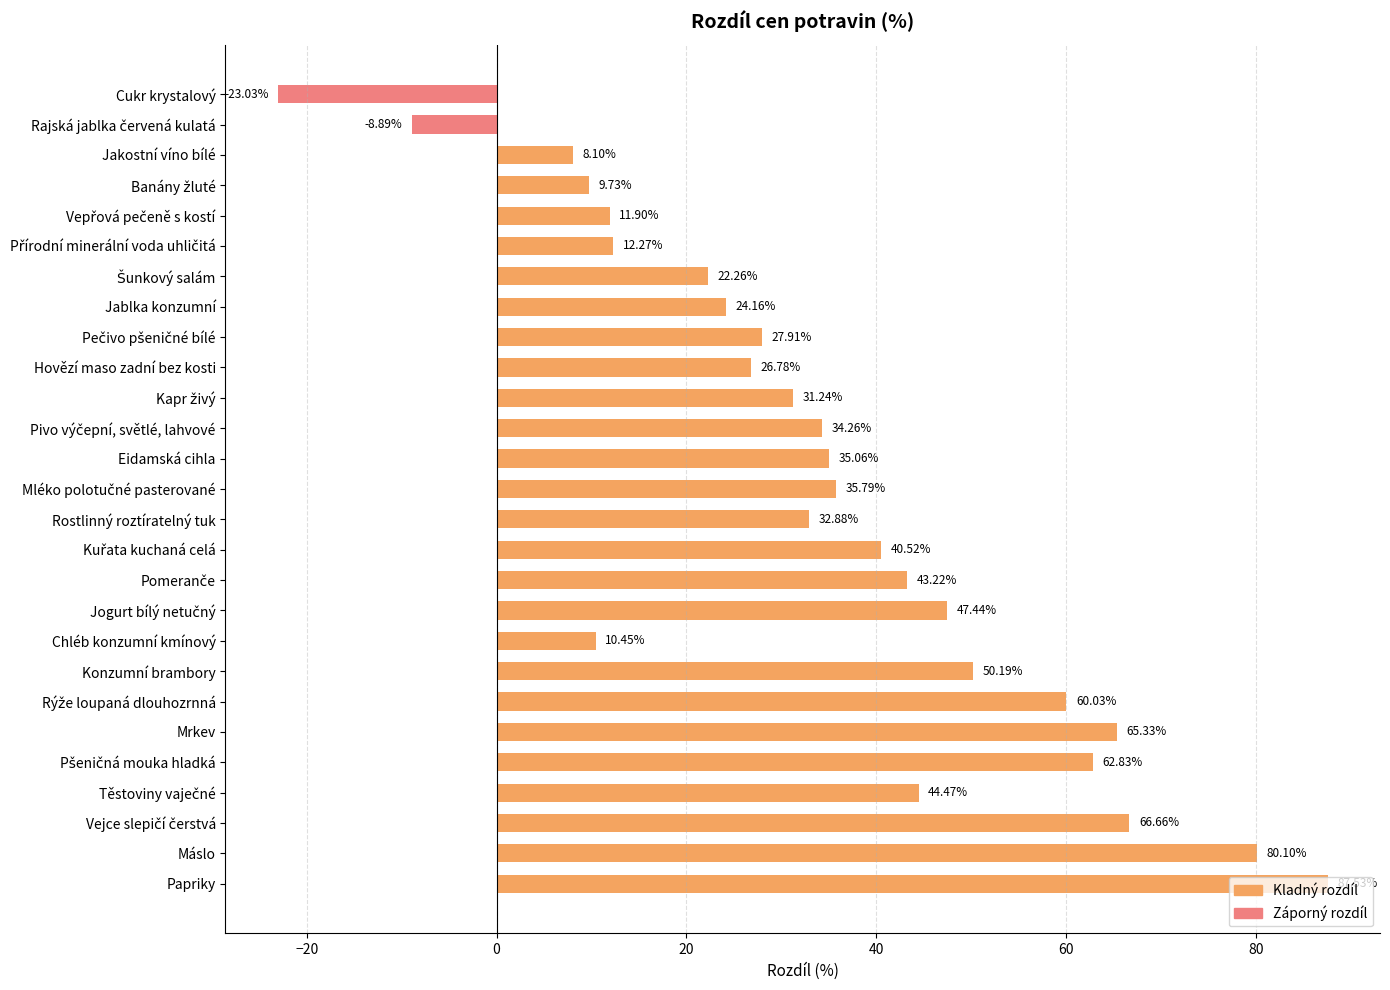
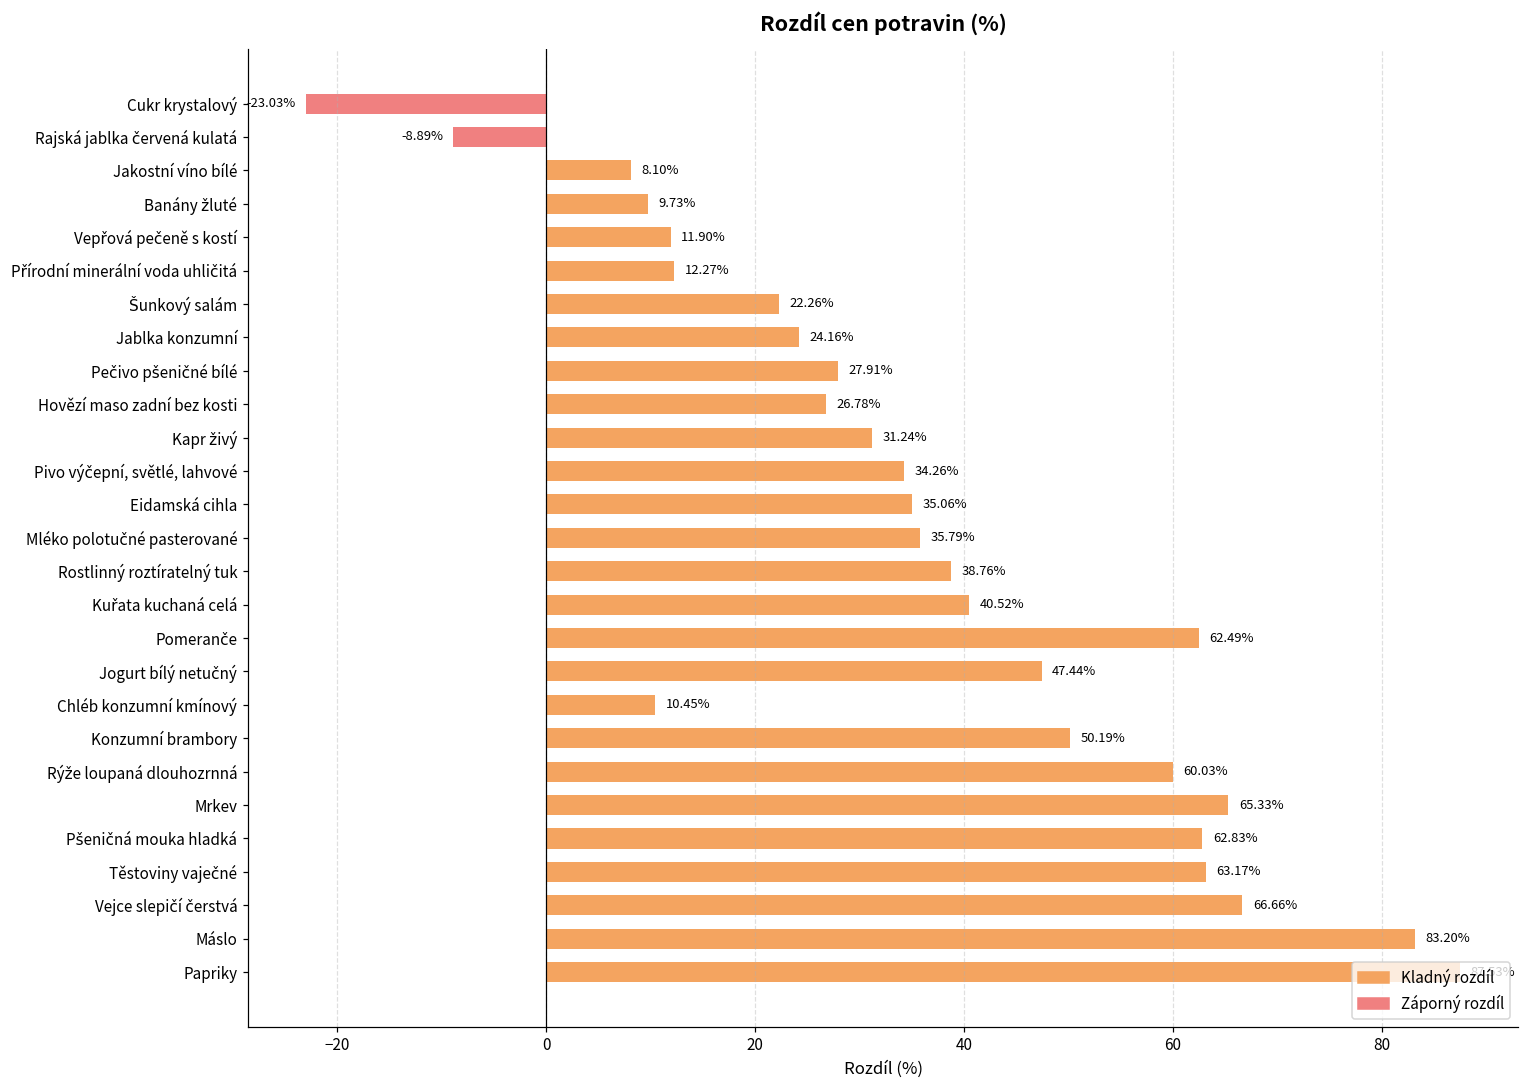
Rostlinný roztíratelný tuk: 32.88% -> 38.76%
Pomeranče: 43.22% -> 62.49%
Těstoviny vaječné: 44.47% -> 63.17%
Máslo: 80.10% -> 83.20%
